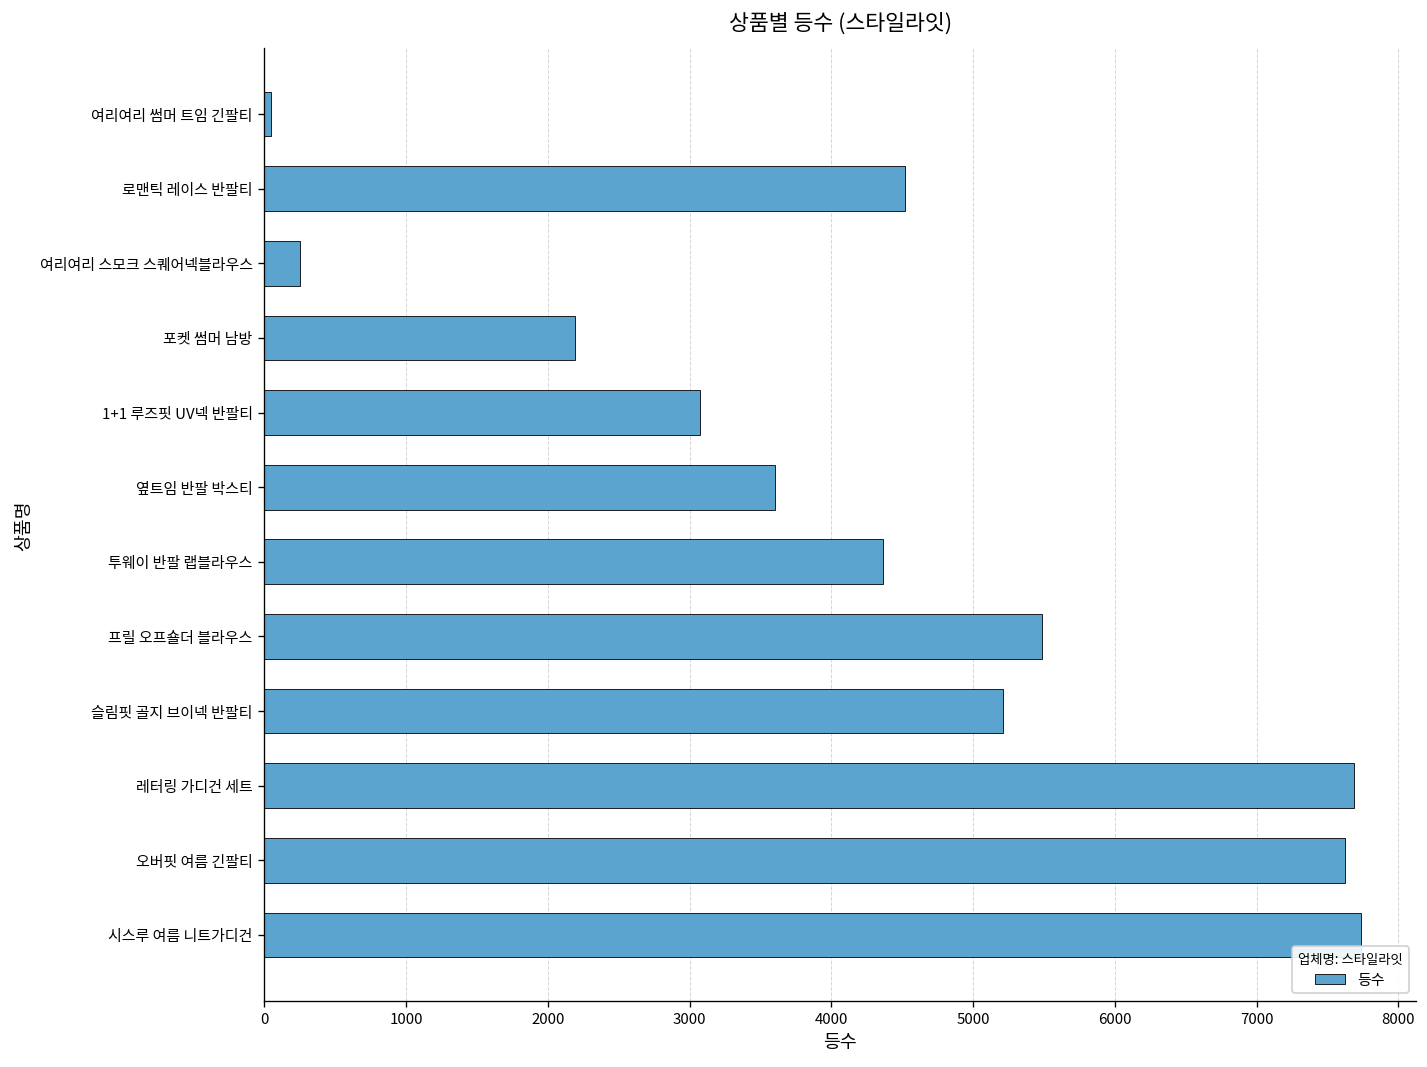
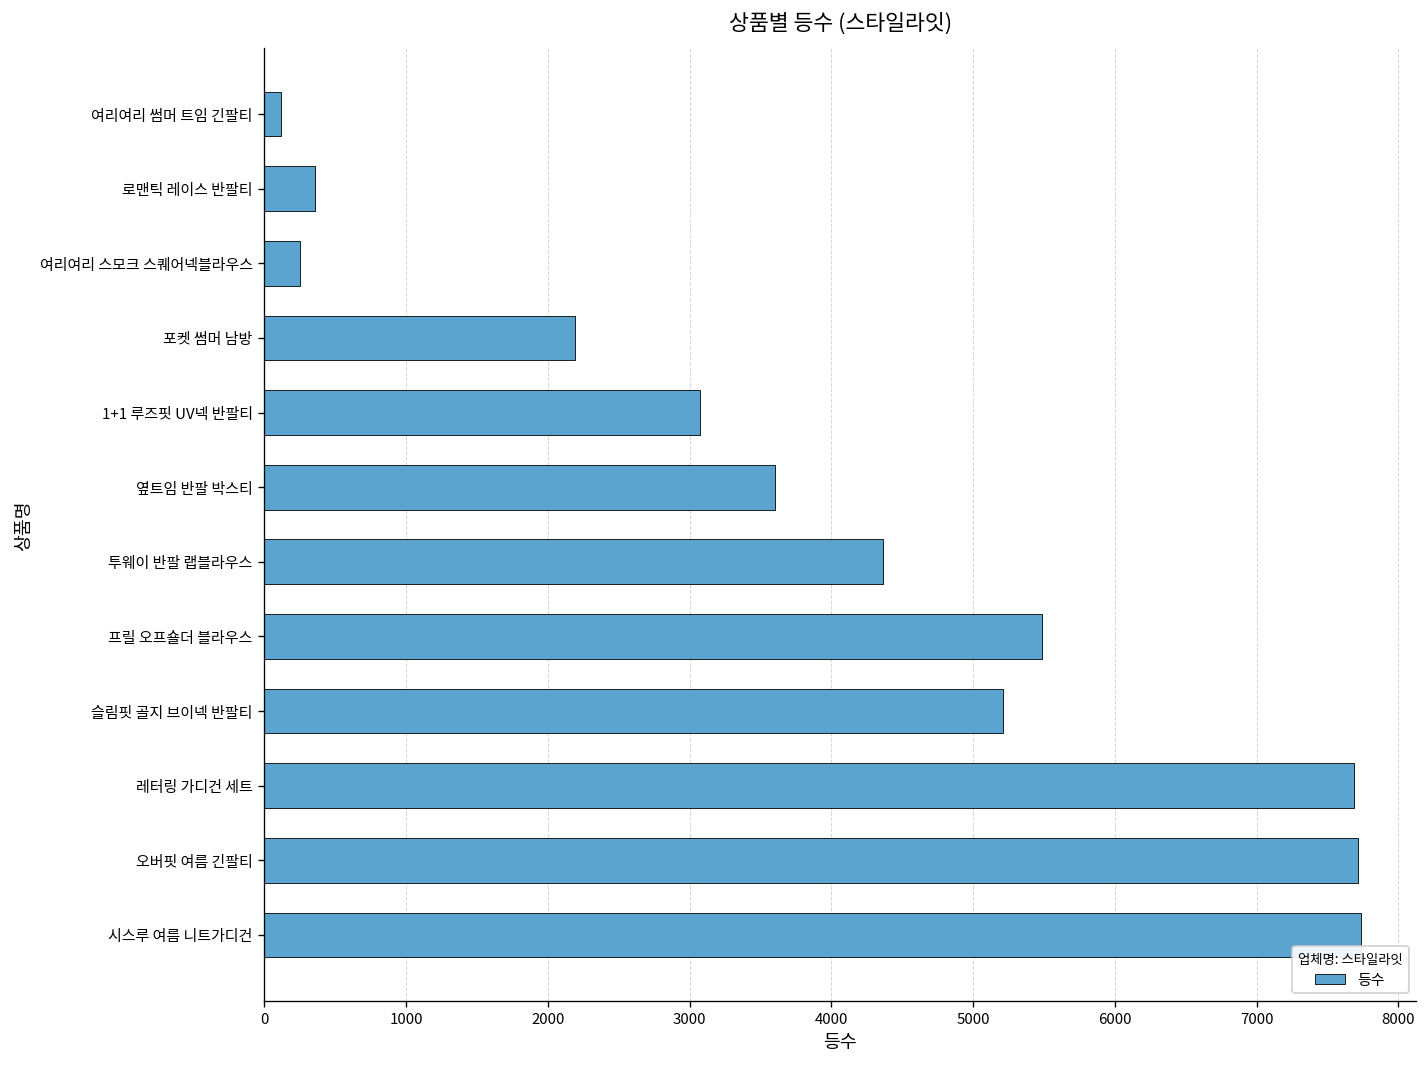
여리여리 썸머 트임 긴팔티: 40 -> 120
로맨틱 레이스 반팔티: 4520 -> 360
오버핏 여름 긴팔티: 7620 -> 7710
